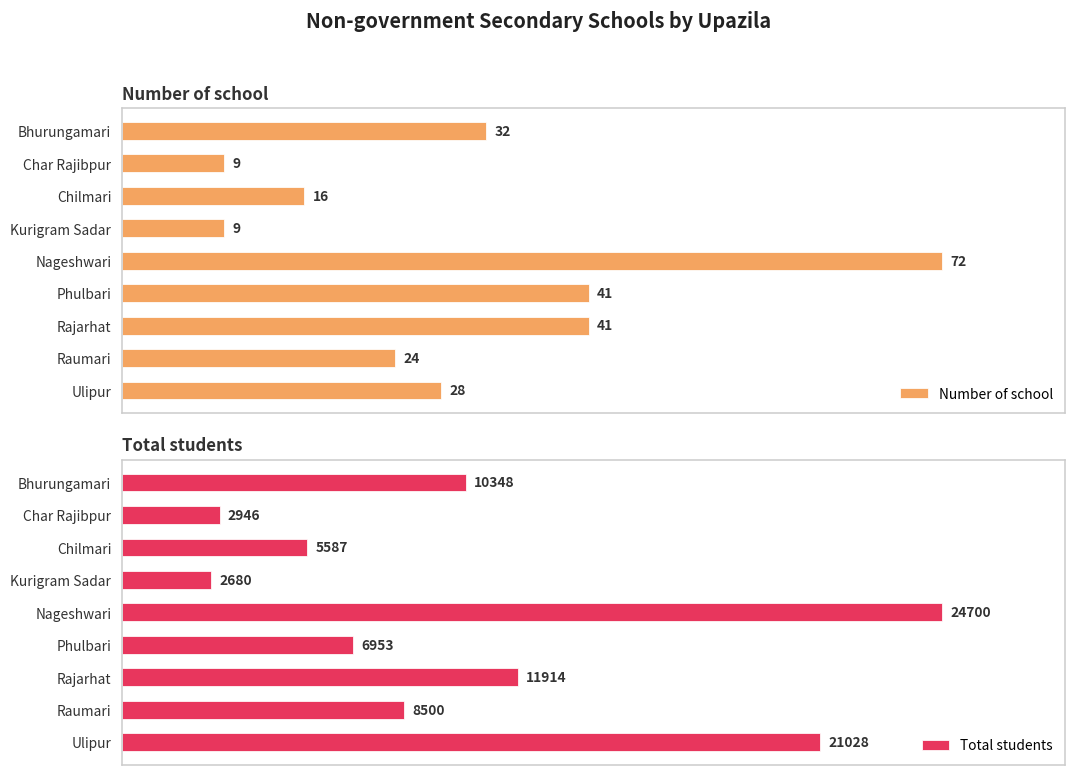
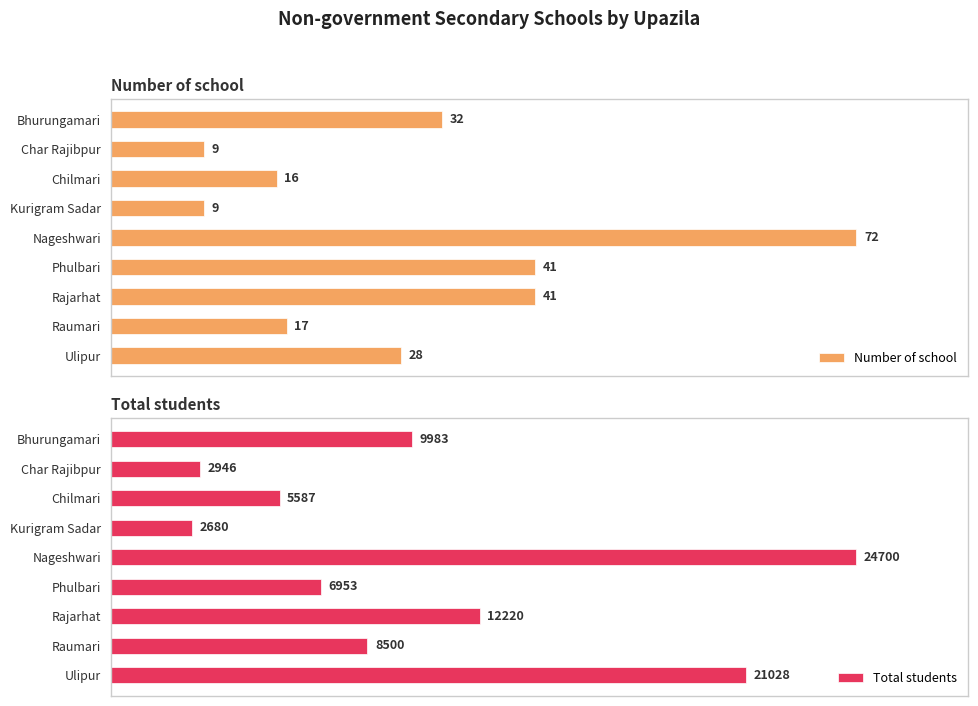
Number of school, Raumari: 24 -> 17
Total students, Bhurungamari: 10348 -> 9983
Total students, Rajarhat: 11914 -> 12220
